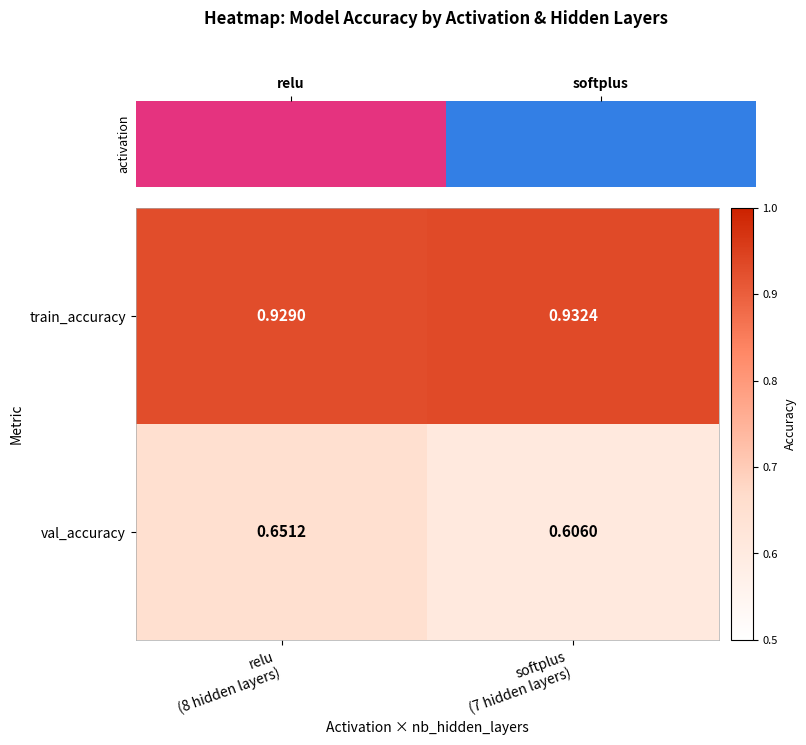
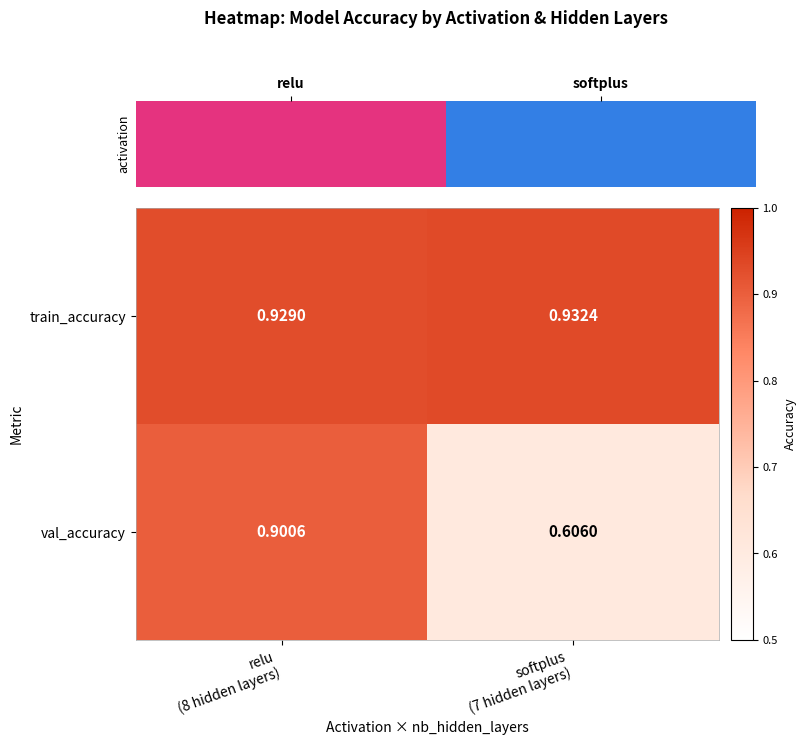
val_accuracy, relu (8 hidden layers): 0.6512 -> 0.9006
